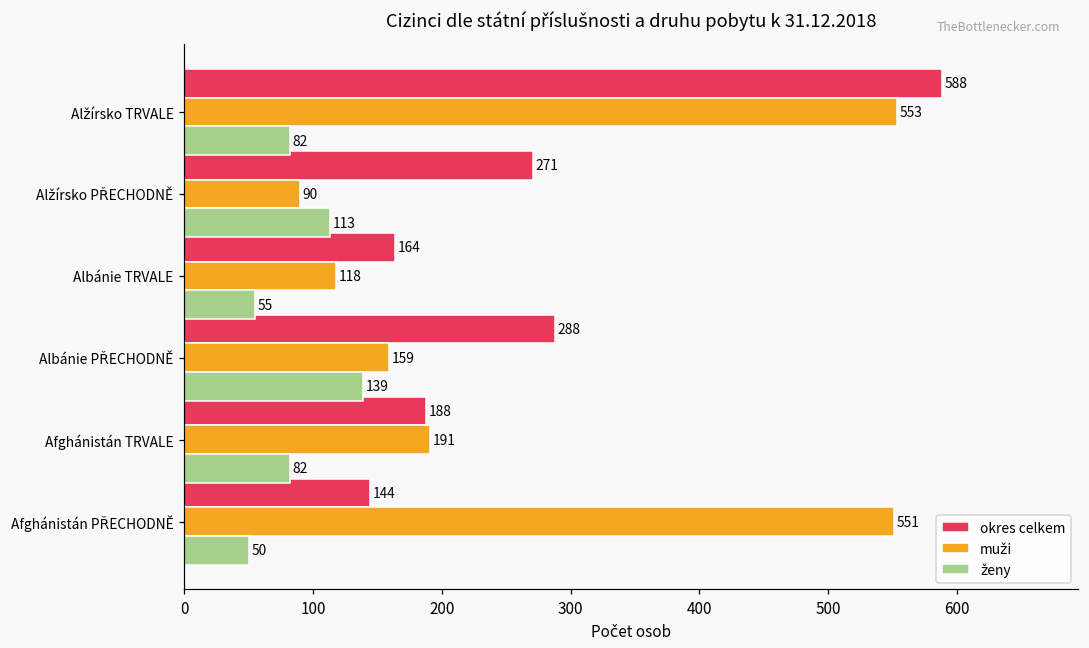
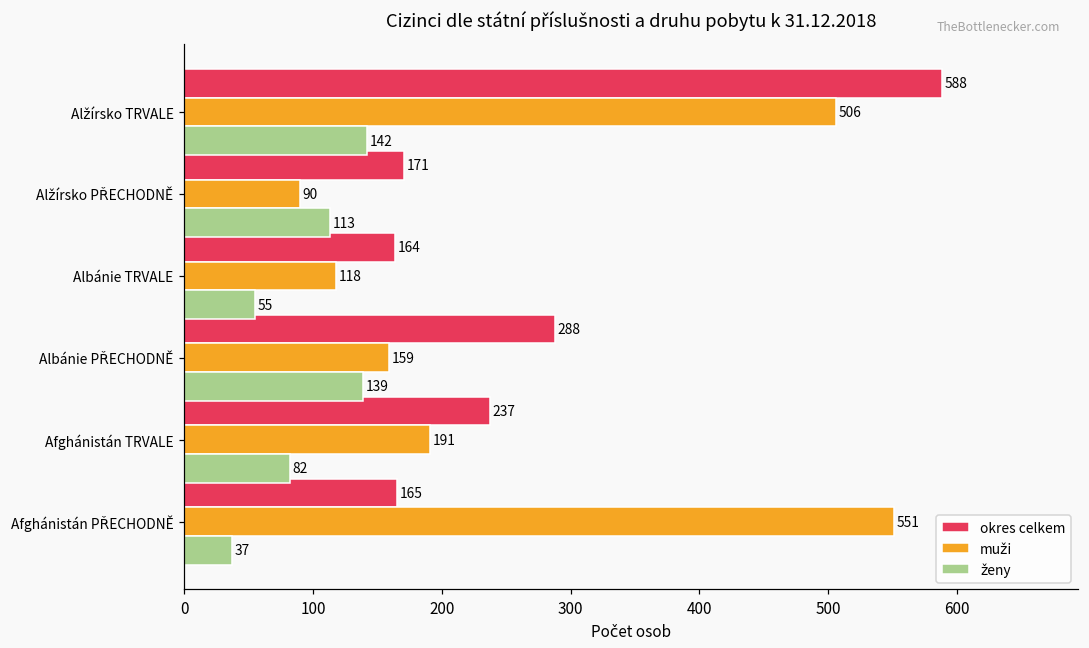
muži, Alžírsko TRVALE: 553 -> 506
ženy, Alžírsko TRVALE: 82 -> 142
okres celkem, Alžírsko PŘECHODNĚ: 271 -> 171
okres celkem, Afghánistán TRVALE: 188 -> 237
okres celkem, Afghánistán PŘECHODNĚ: 144 -> 165
ženy, Afghánistán PŘECHODNĚ: 50 -> 37
